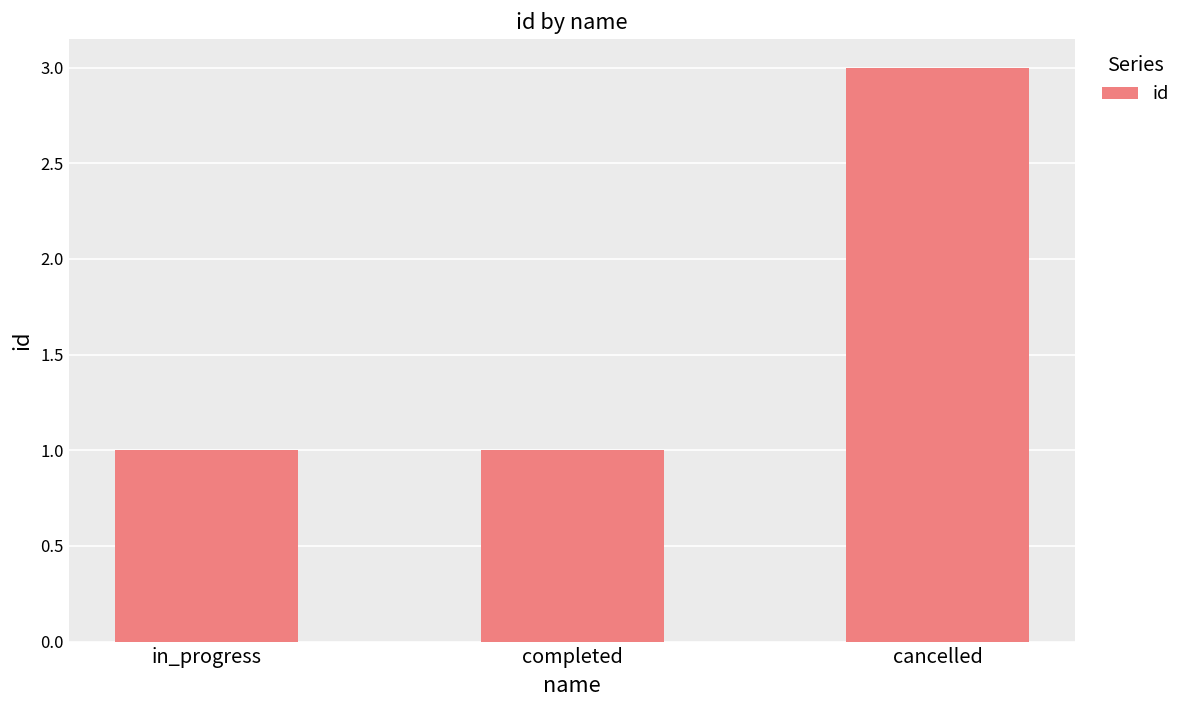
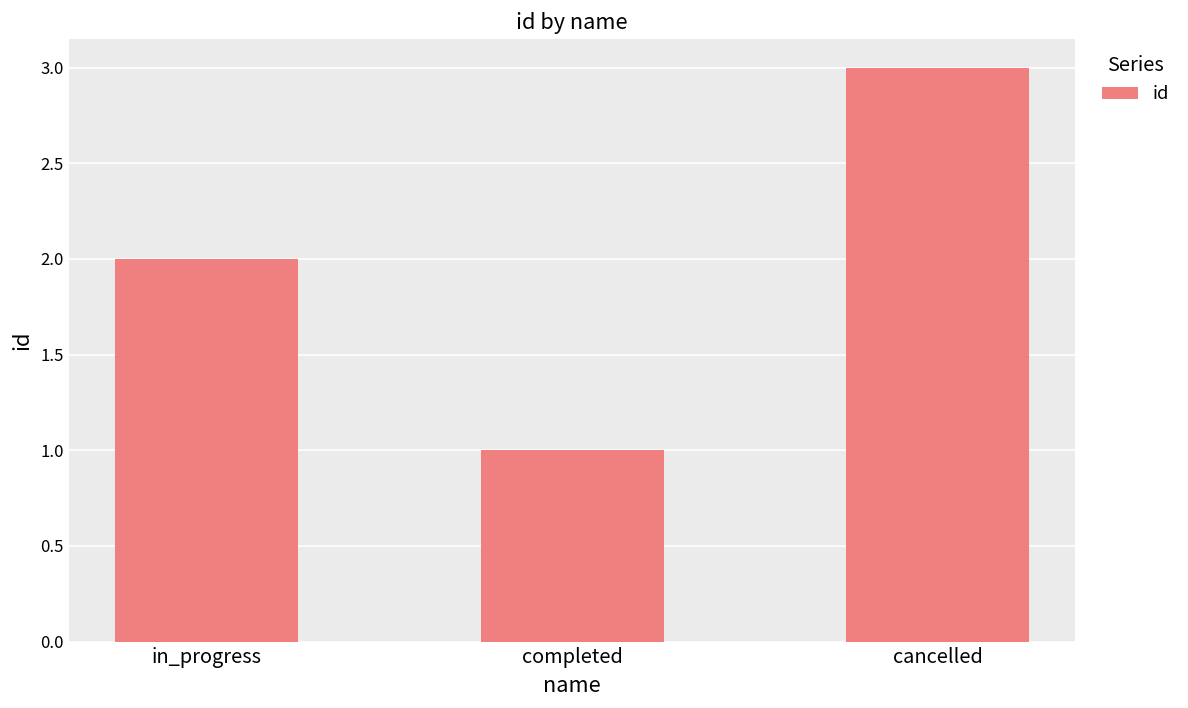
in_progress: 1 -> 2
